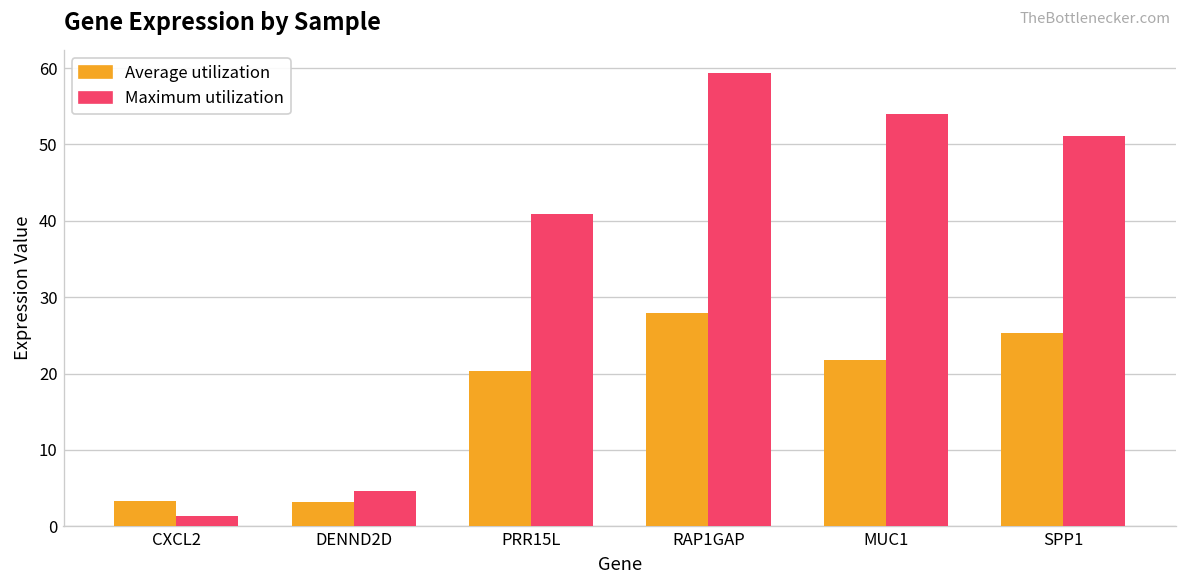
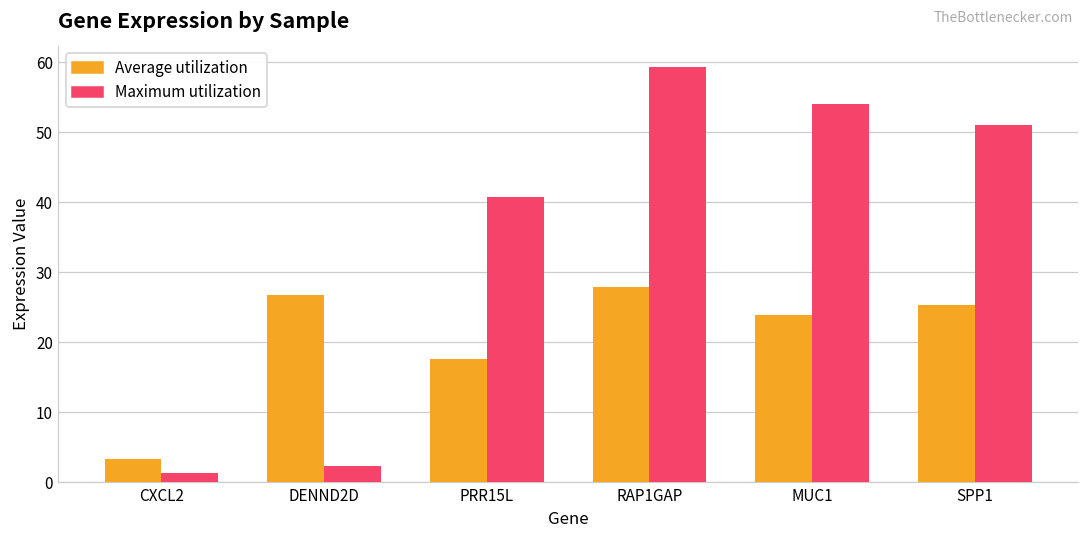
Average utilization, DENND2D: 3 -> 27
Maximum utilization, DENND2D: 5 -> 2
Average utilization, PRR15L: 20 -> 18
Average utilization, MUC1: 22 -> 24
